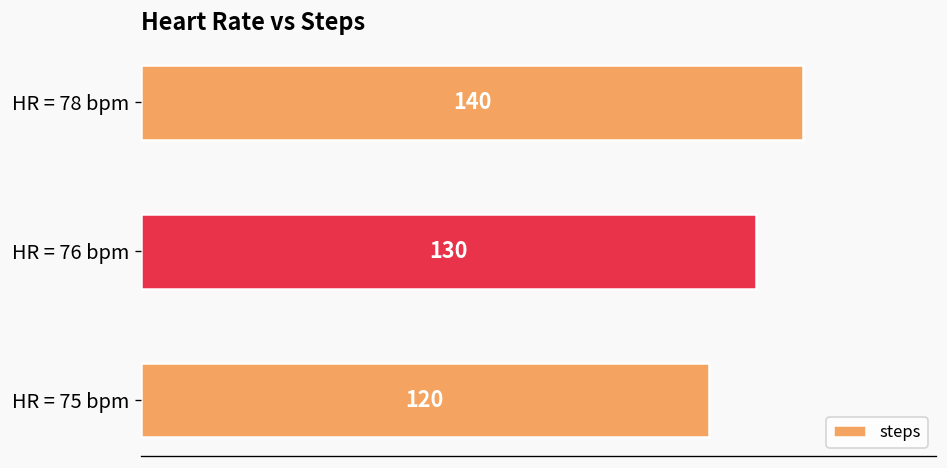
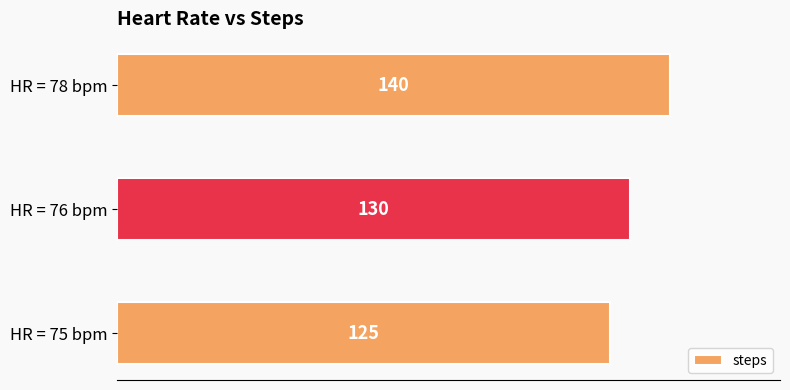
HR = 75 bpm: 120 -> 125
